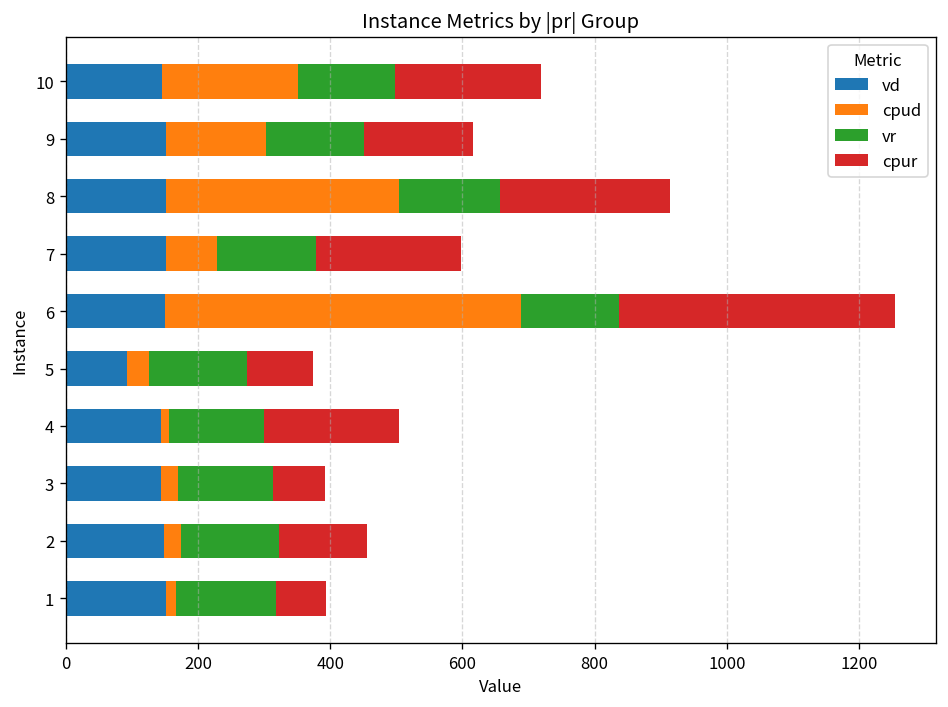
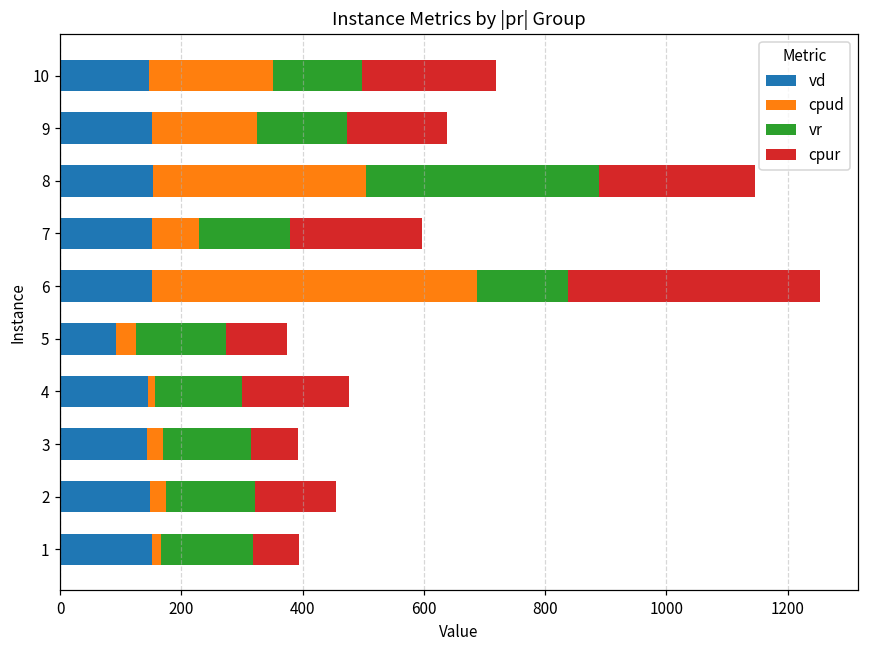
cpud, 9: 150 -> 170
vr, 8: 150 -> 380
cpur, 4: 200 -> 180
